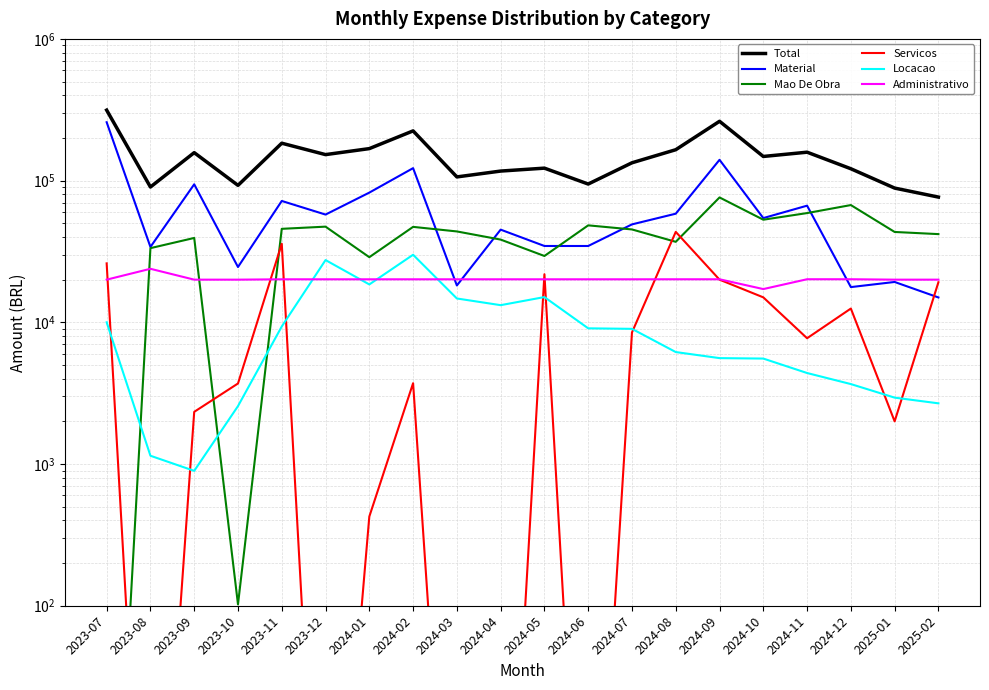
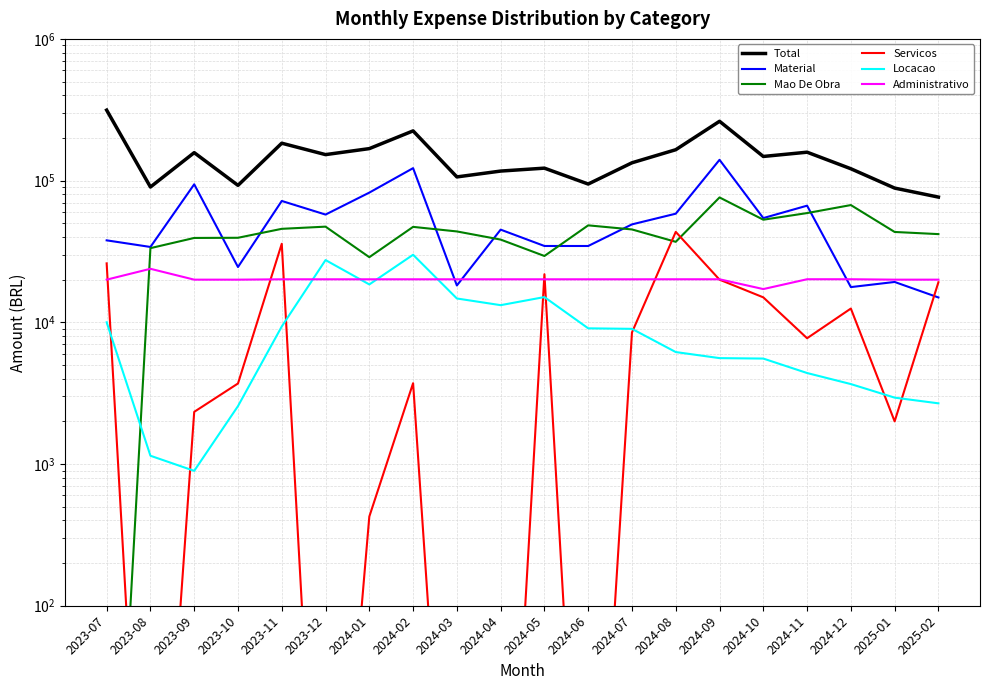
Material, 2023-07: 260000 -> 38000
Mao De Obra, 2023-10: 100 -> 39000
